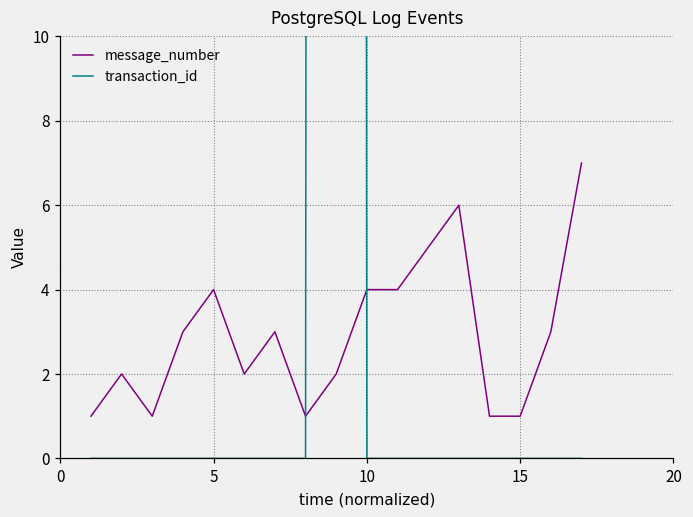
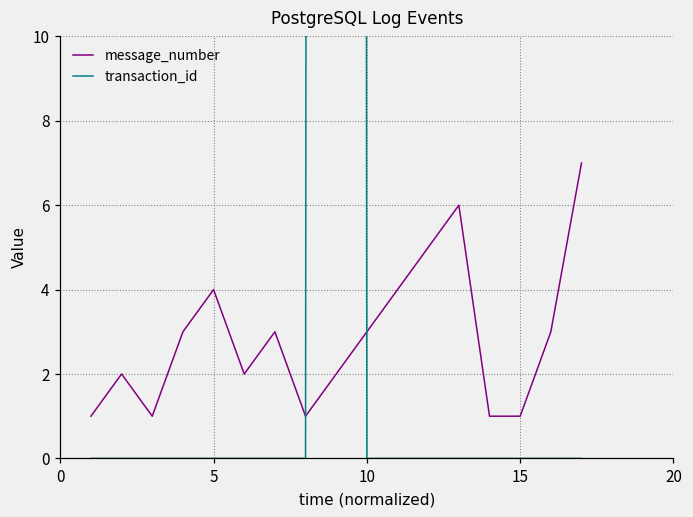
message_number, 10: 4 -> 3
